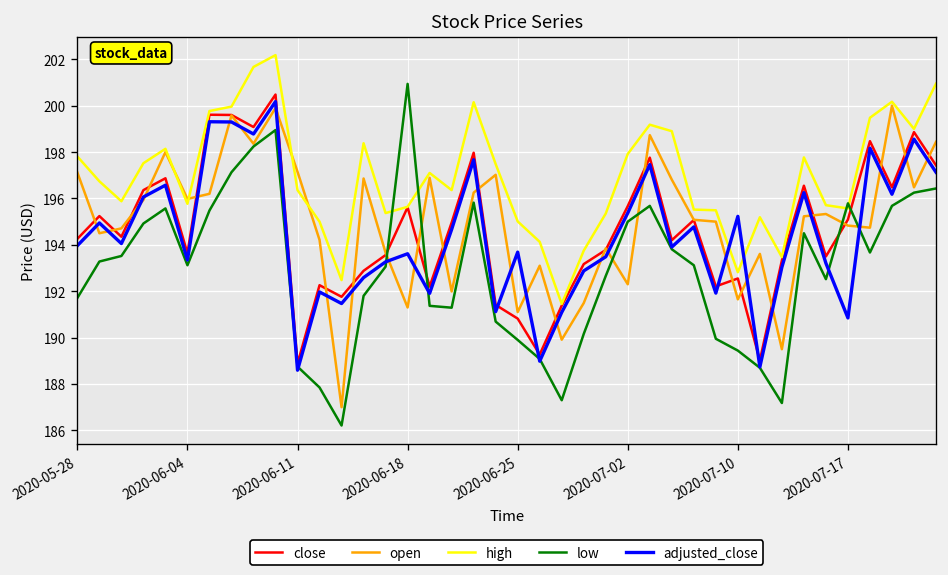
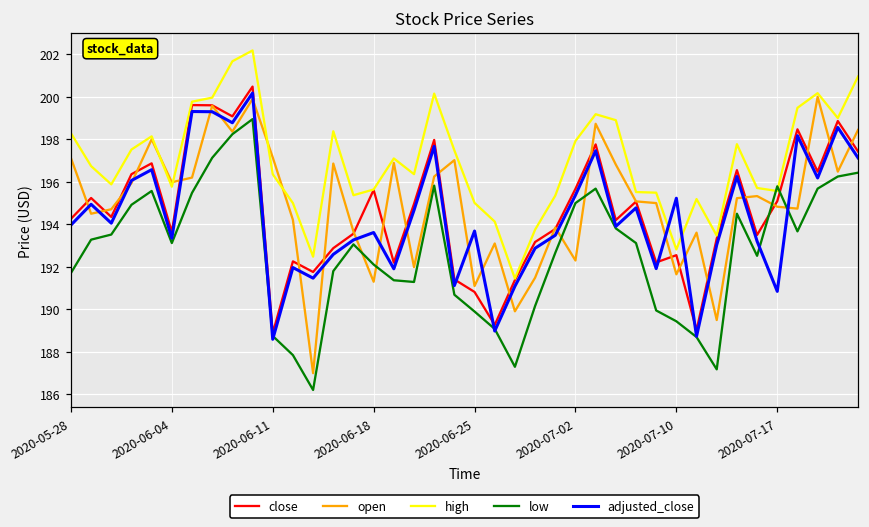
high, 2020-05-28: 197.8 -> 198.3
low, 2020-06-18: 200.9 -> 192.1
